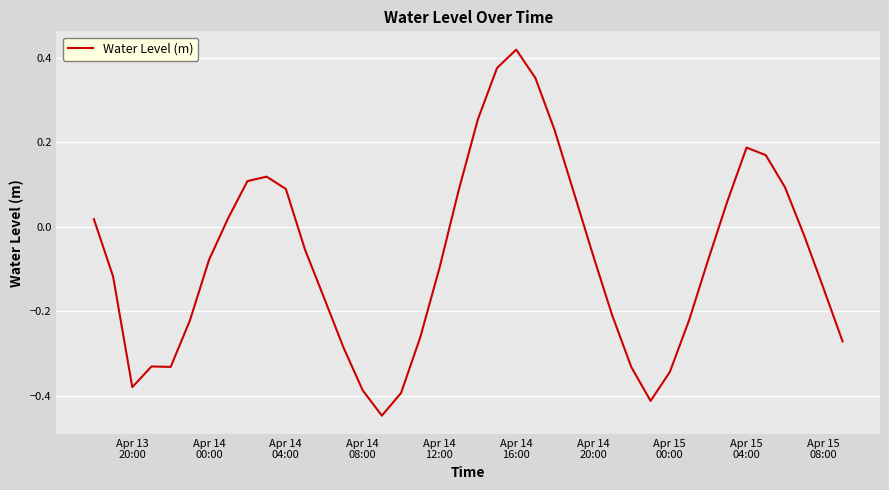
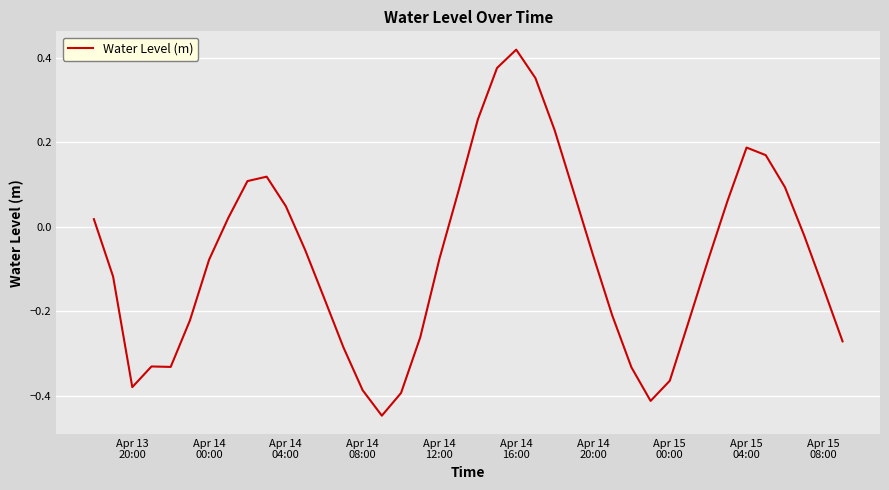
Apr 14 04:00: 0.09 -> 0.05
Apr 14 12:00: -0.10 -> -0.08
Apr 15 00:00: -0.34 -> -0.36
